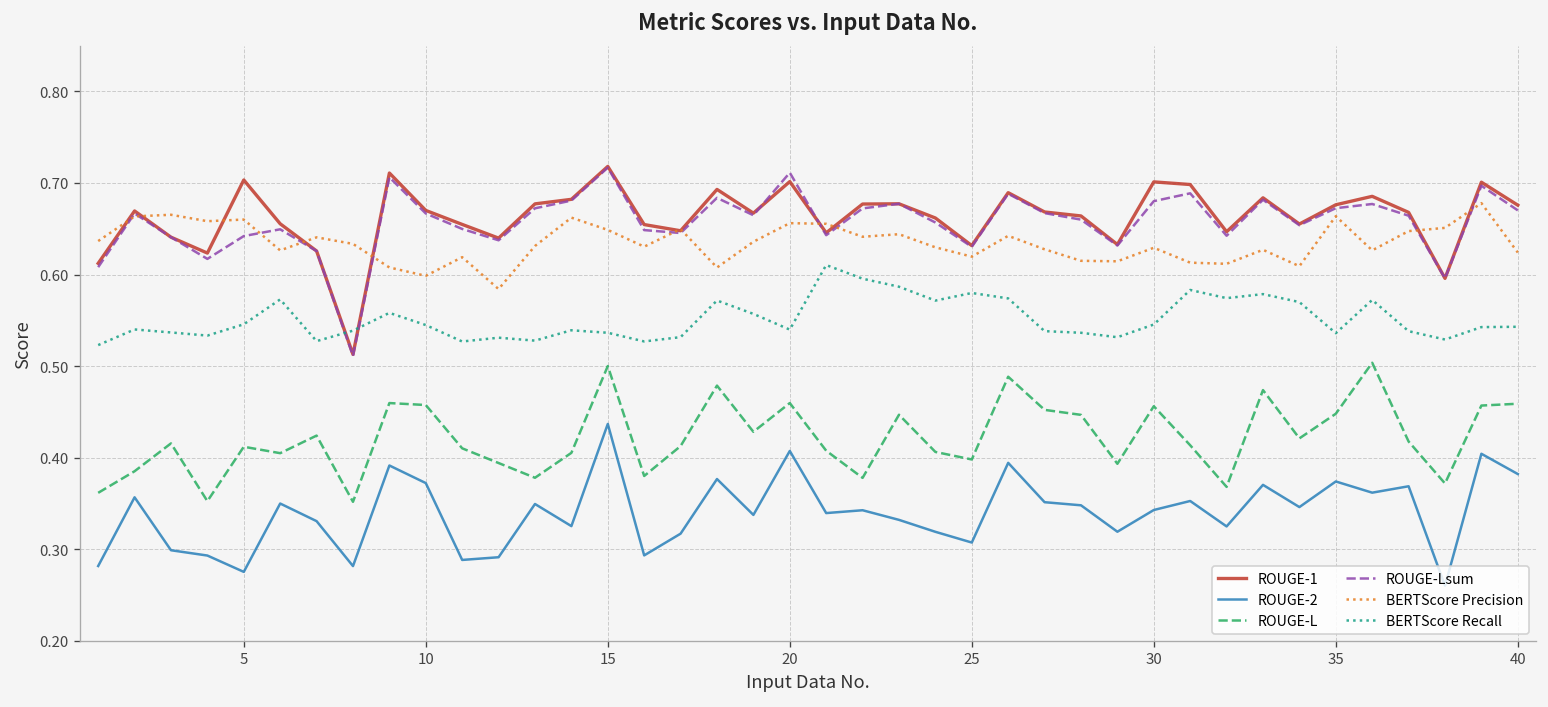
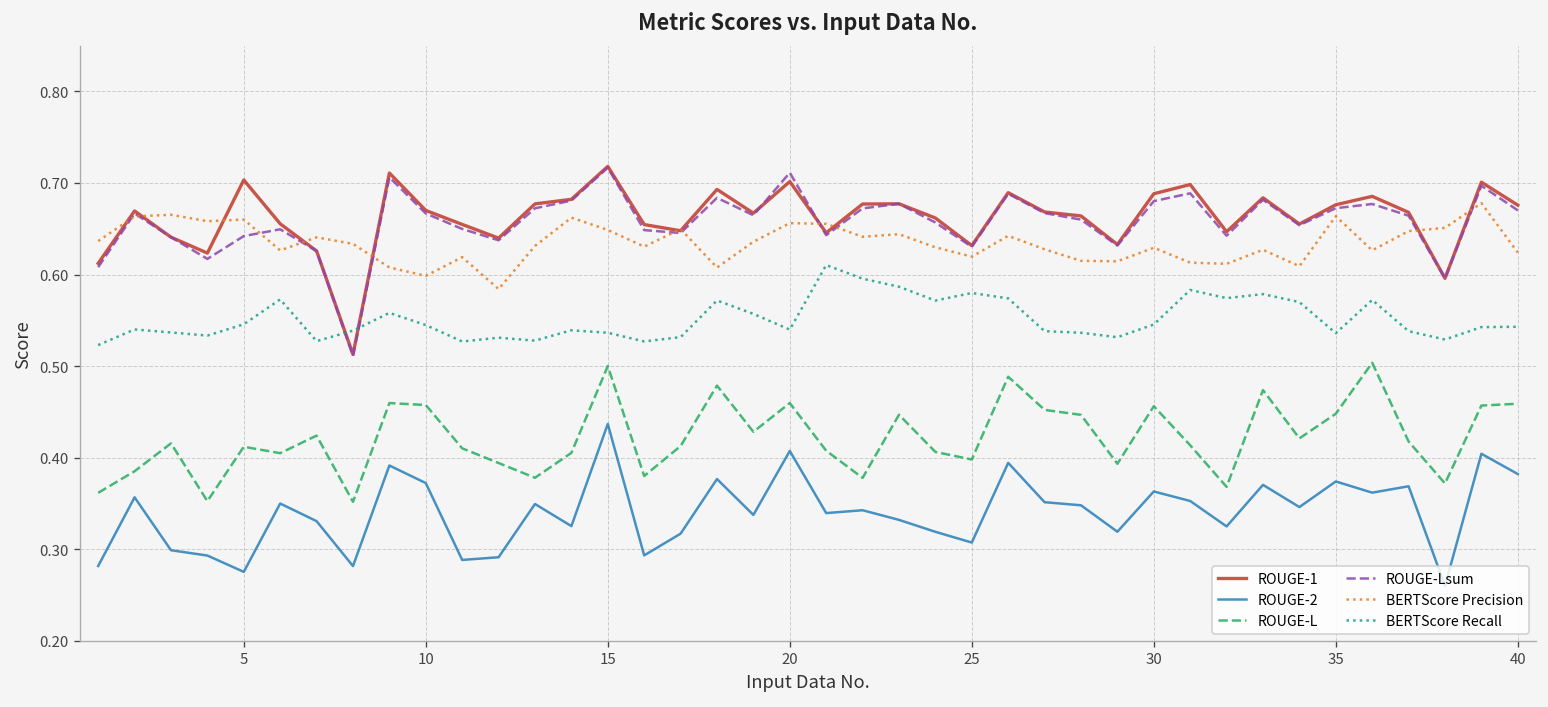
ROUGE-1, 30: 0.70 -> 0.69
ROUGE-2, 30: 0.34 -> 0.36
